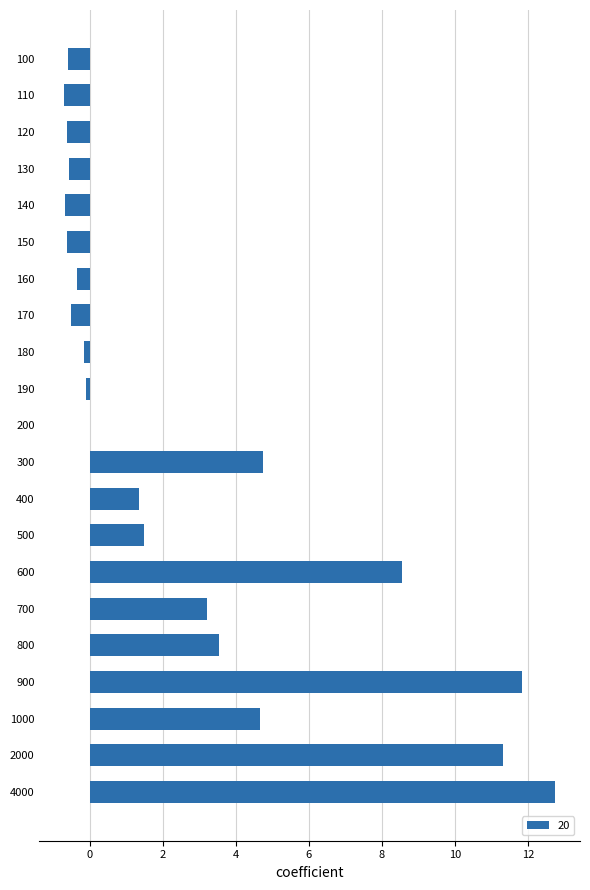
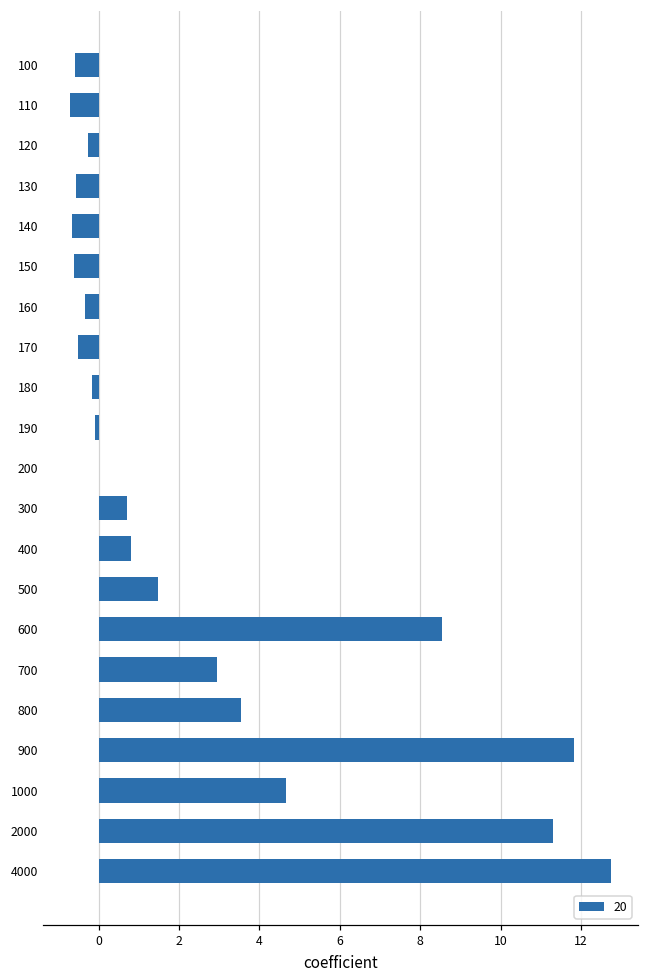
120: -0.6 -> -0.3
300: 4.7 -> 0.7
400: 1.3 -> 0.8
700: 3.2 -> 2.9
